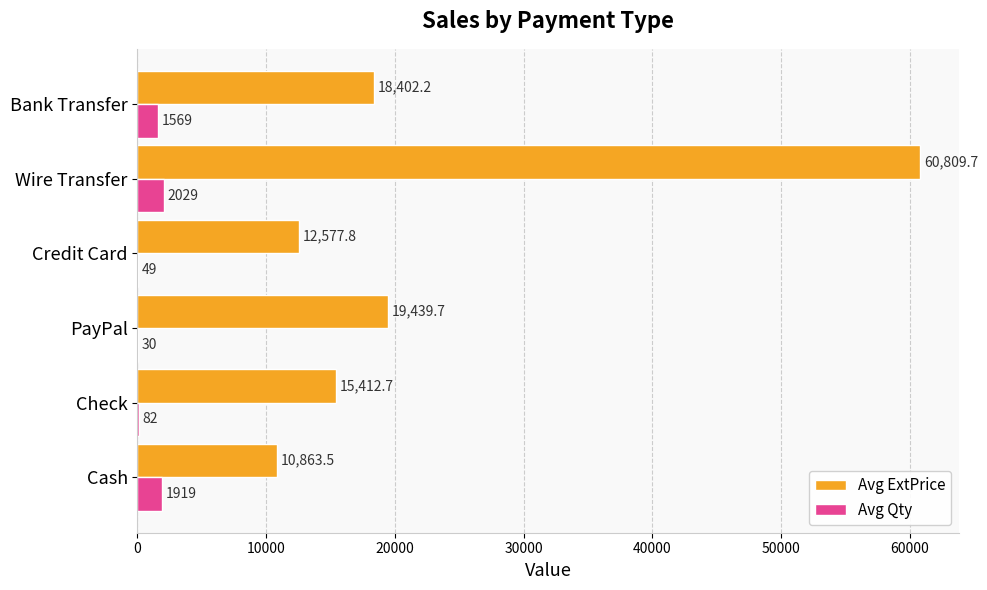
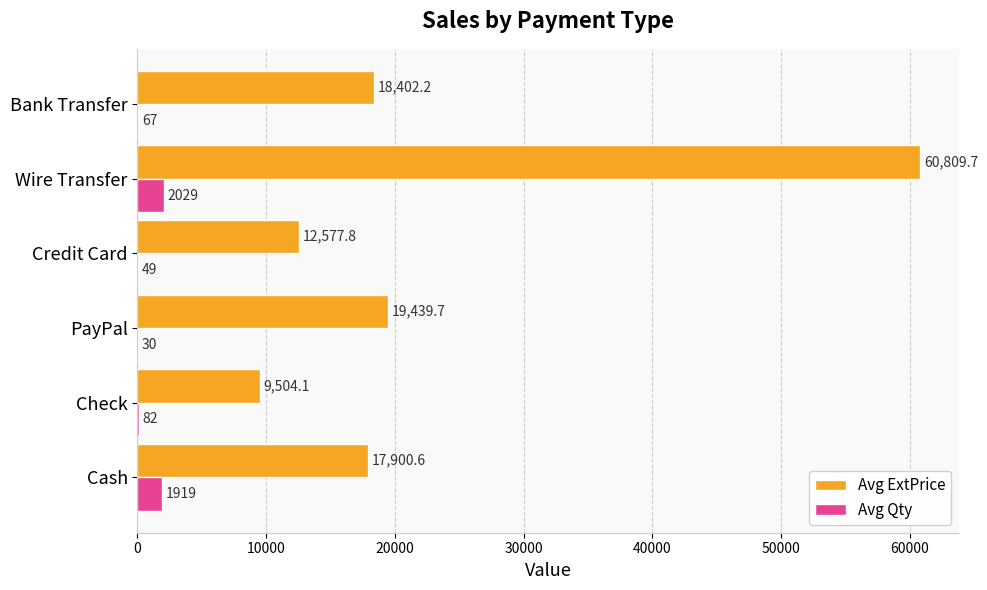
Avg Qty, Bank Transfer: 1569 -> 67
Avg ExtPrice, Check: 15,412.7 -> 9,504.1
Avg ExtPrice, Cash: 10,863.5 -> 17,900.6
